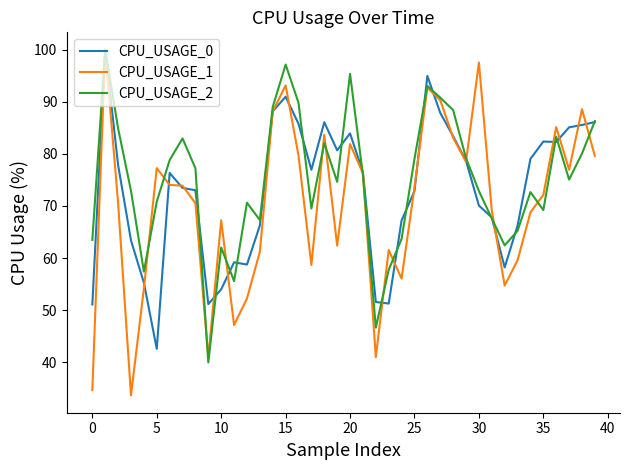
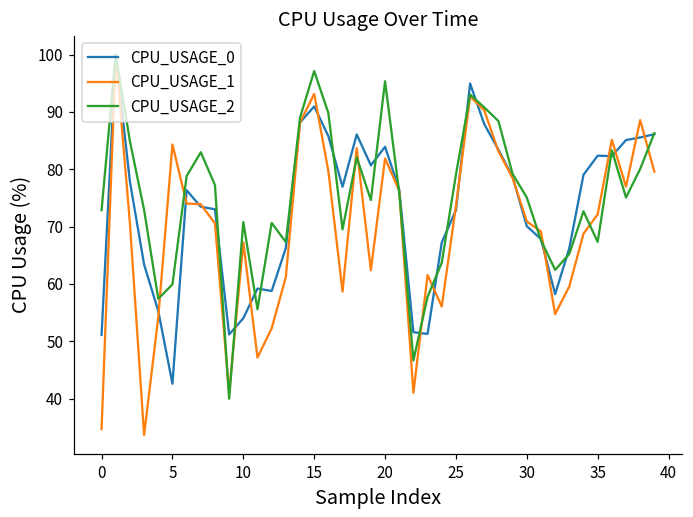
CPU_USAGE_2, 0: 63 -> 73
CPU_USAGE_1, 5: 77 -> 84
CPU_USAGE_2, 5: 71 -> 60
CPU_USAGE_2, 10: 62 -> 71
CPU_USAGE_1, 30: 98 -> 71
CPU_USAGE_2, 30: 73 -> 75
CPU_USAGE_2, 35: 69 -> 67
